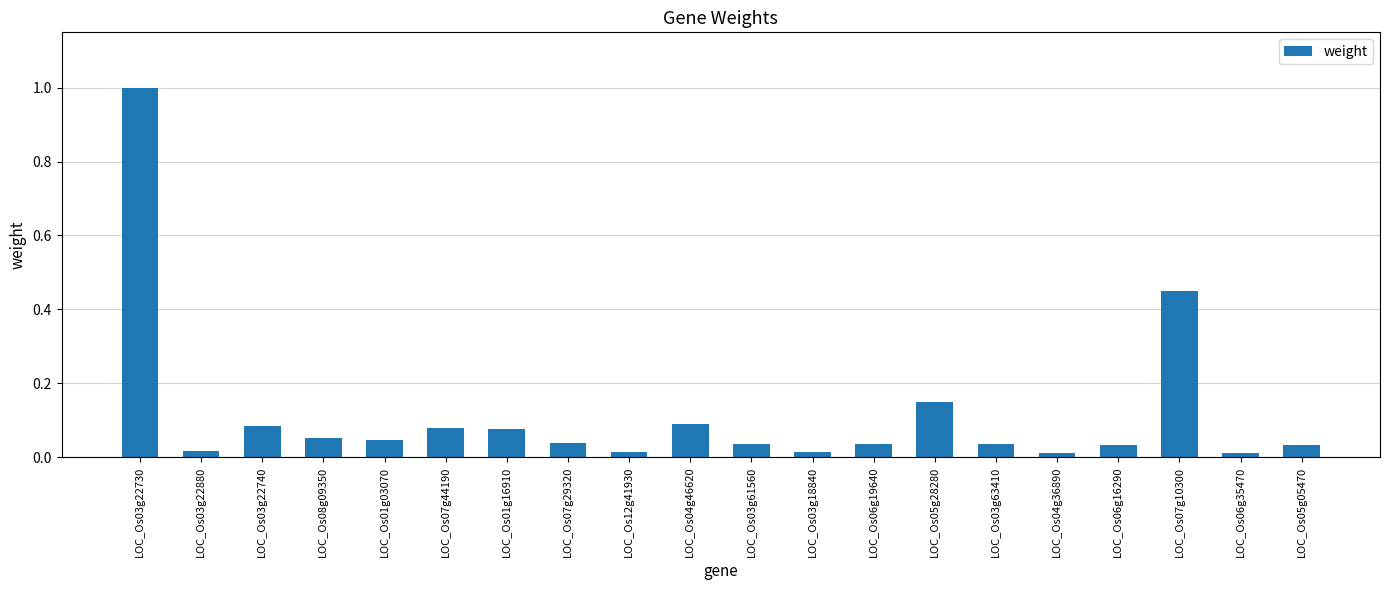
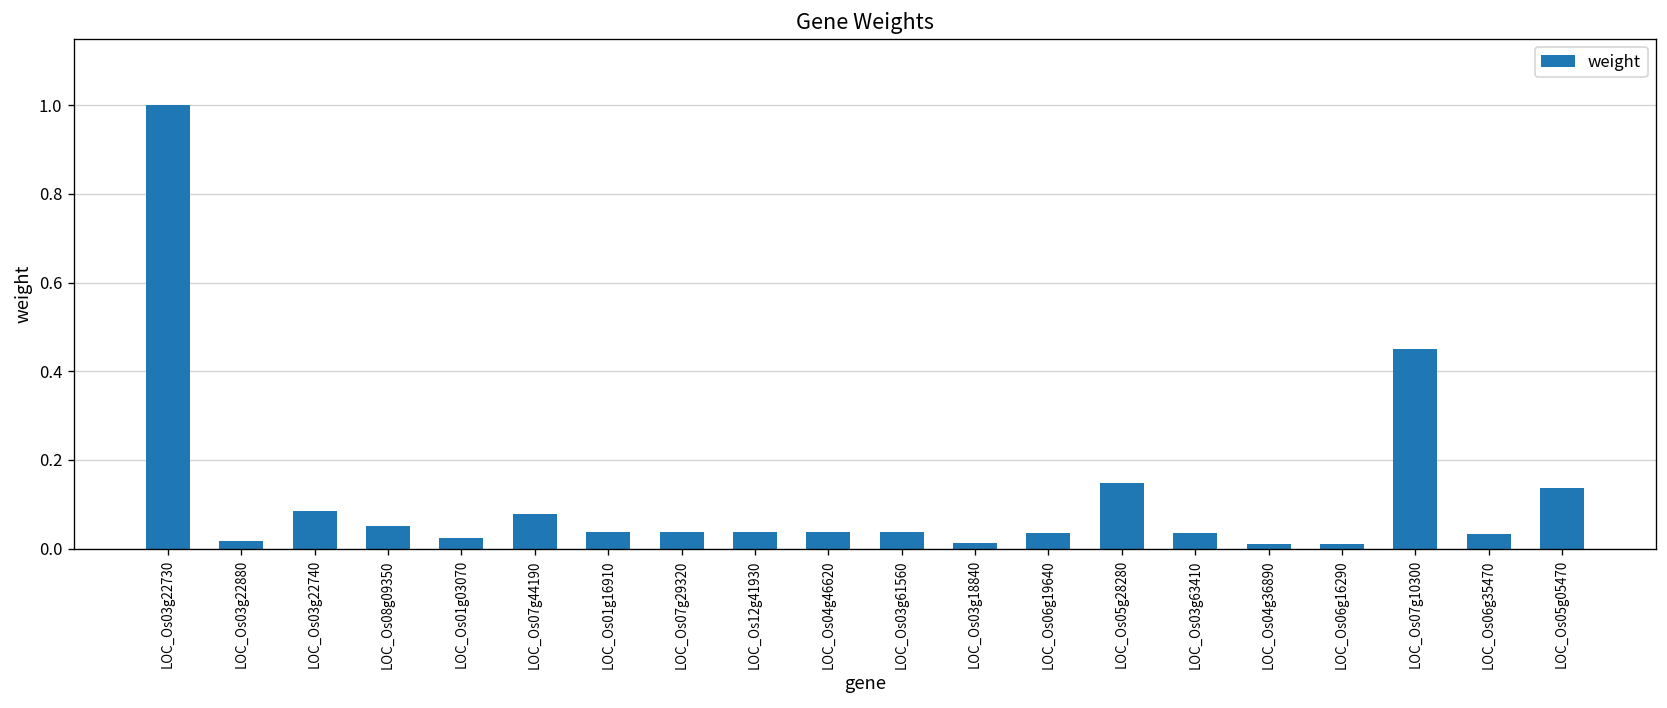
LOC_Os01g03070: 0.05 -> 0.02
LOC_Os01g16910: 0.08 -> 0.04
LOC_Os12g41930: 0.01 -> 0.04
LOC_Os04g46620: 0.09 -> 0.04
LOC_Os06g16290: 0.03 -> 0.01
LOC_Os06g35470: 0.01 -> 0.03
LOC_Os05g05470: 0.03 -> 0.14
